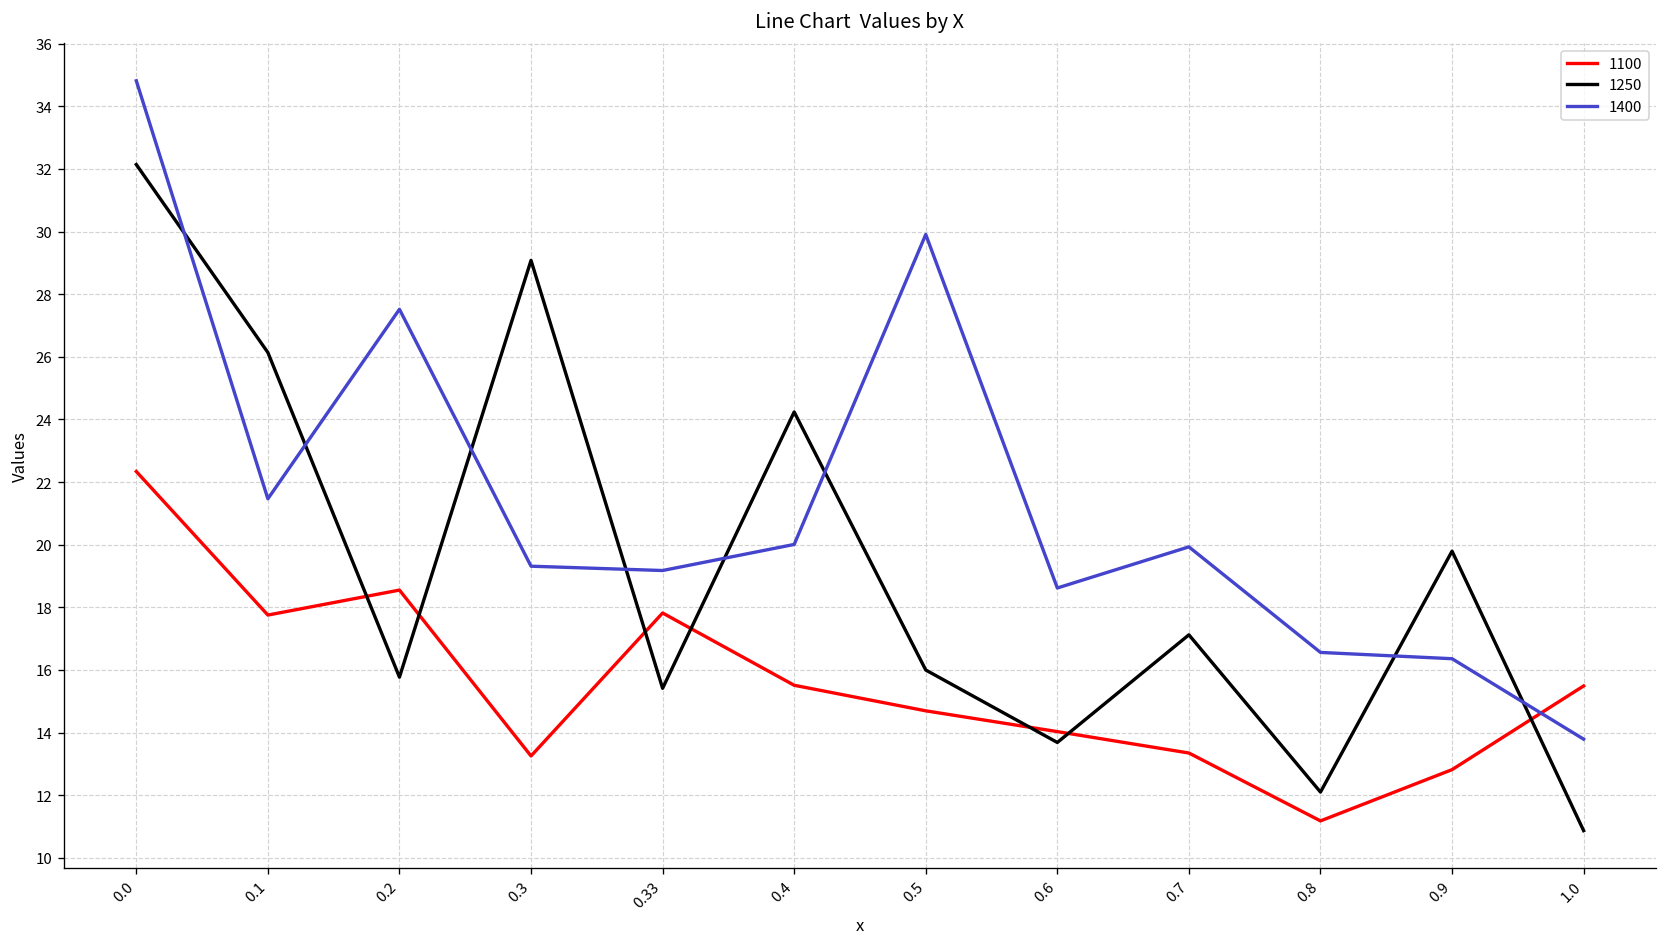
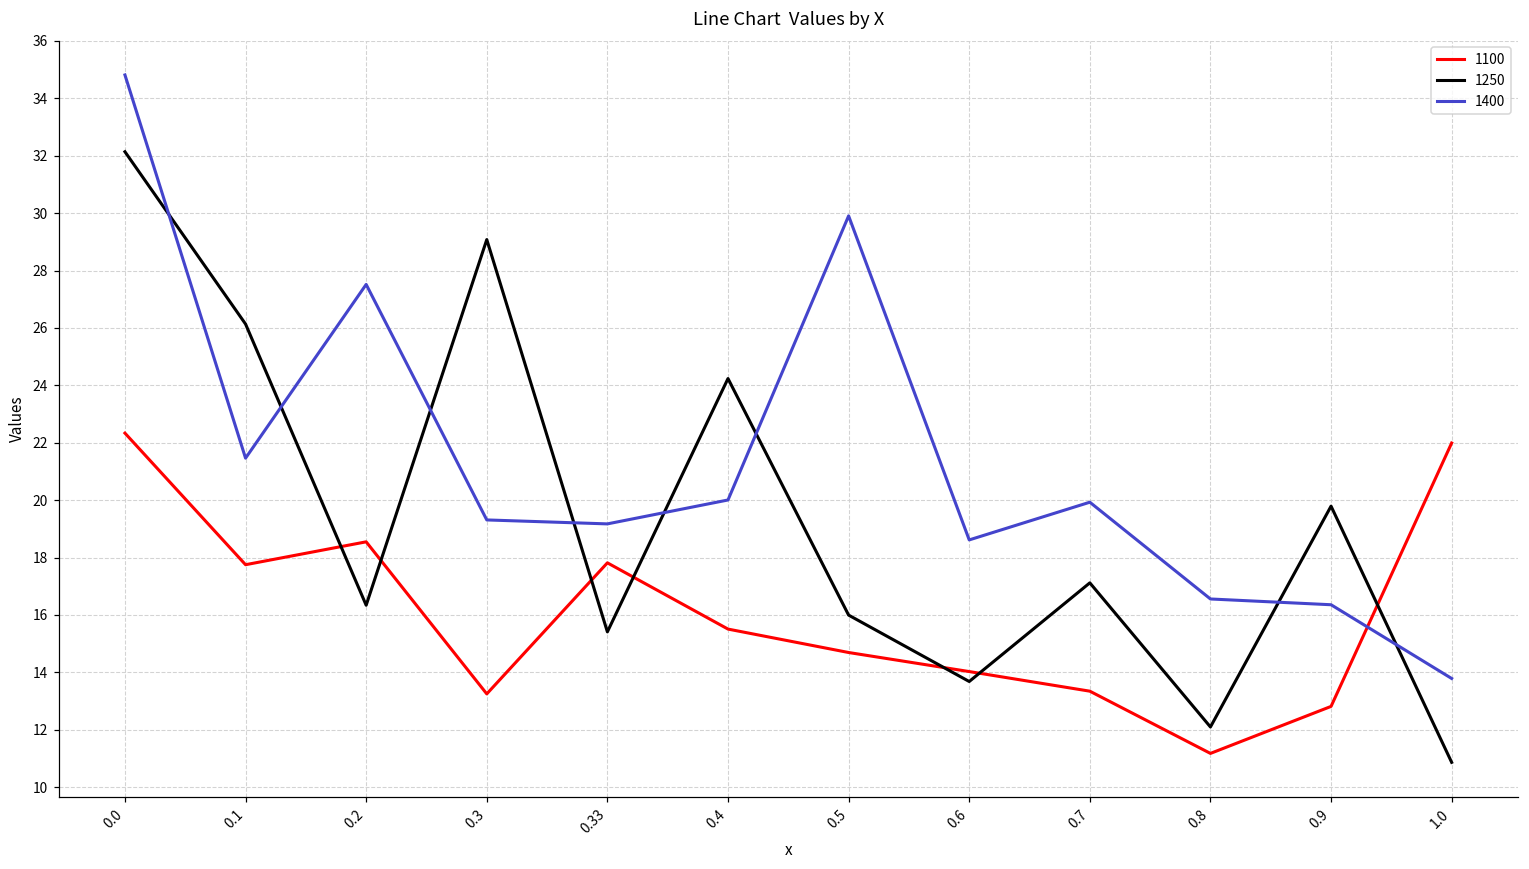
1250, 0.2: 15.8 -> 16.3
1100, 1.0: 15.5 -> 22.0
